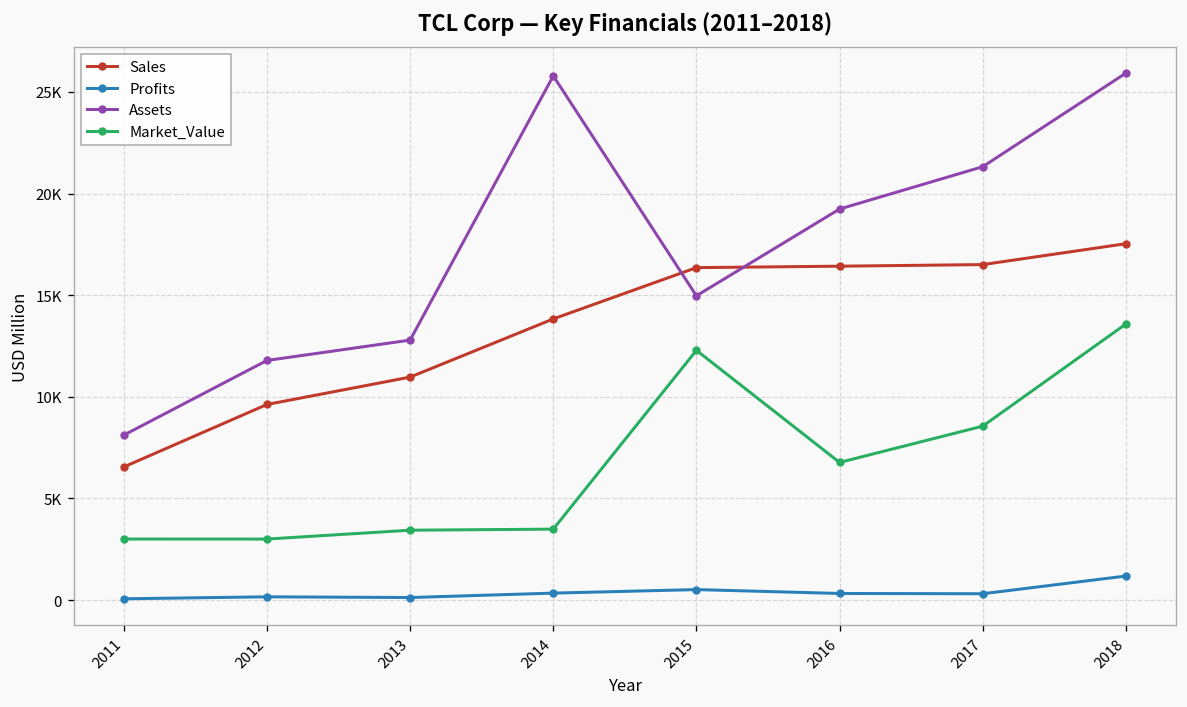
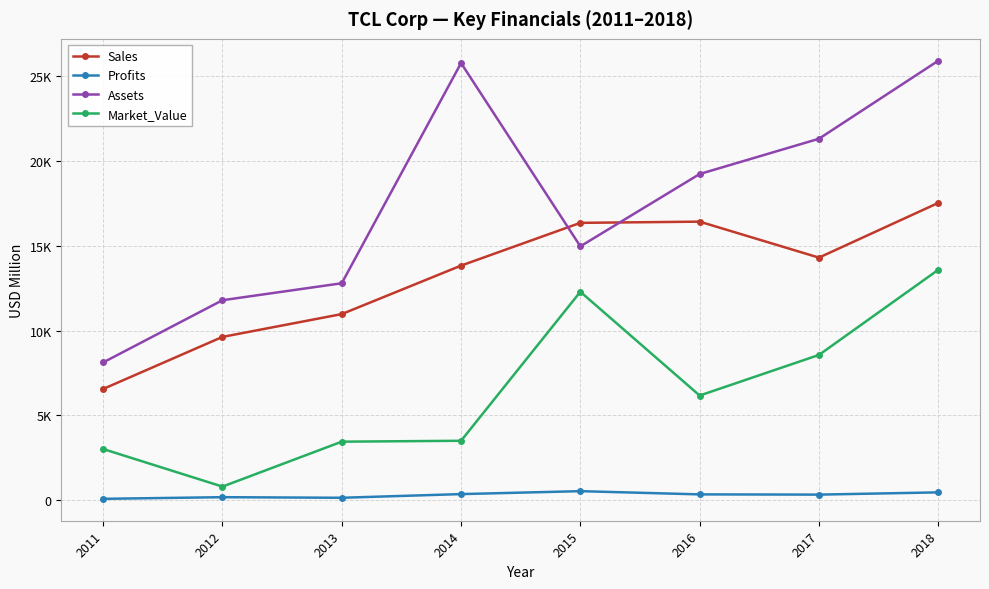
Market_Value, 2012: 3000 -> 800
Market_Value, 2016: 6800 -> 6200
Sales, 2017: 16500 -> 14300
Profits, 2018: 1200 -> 400
